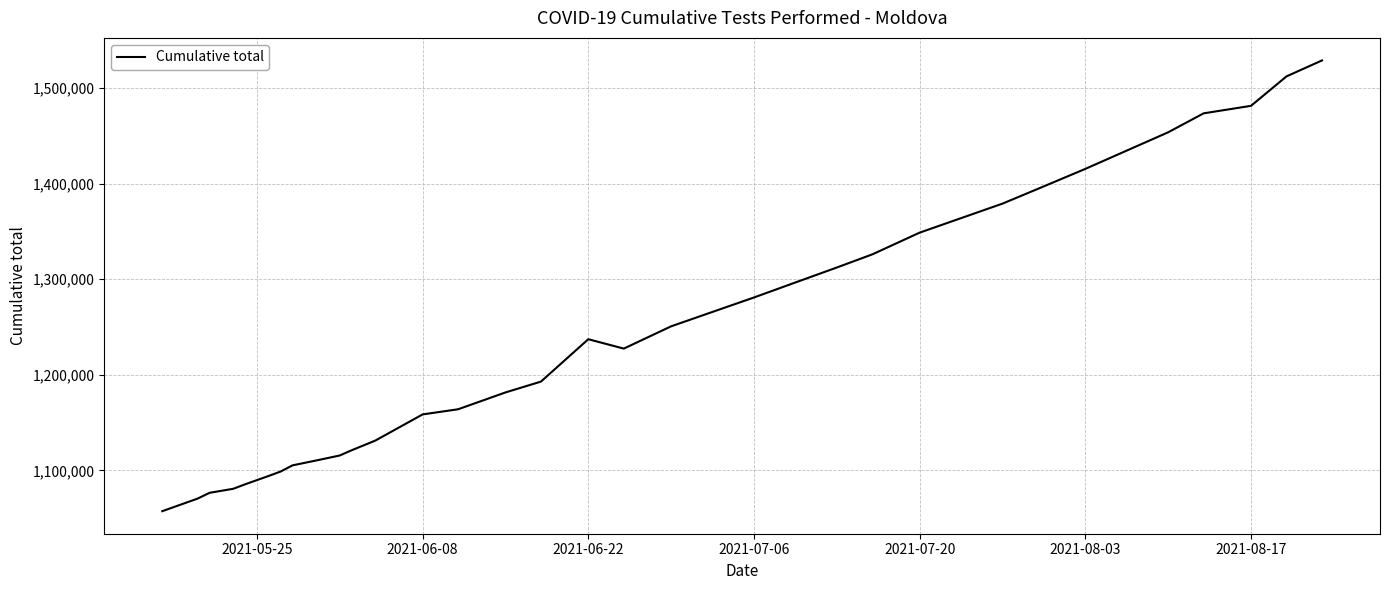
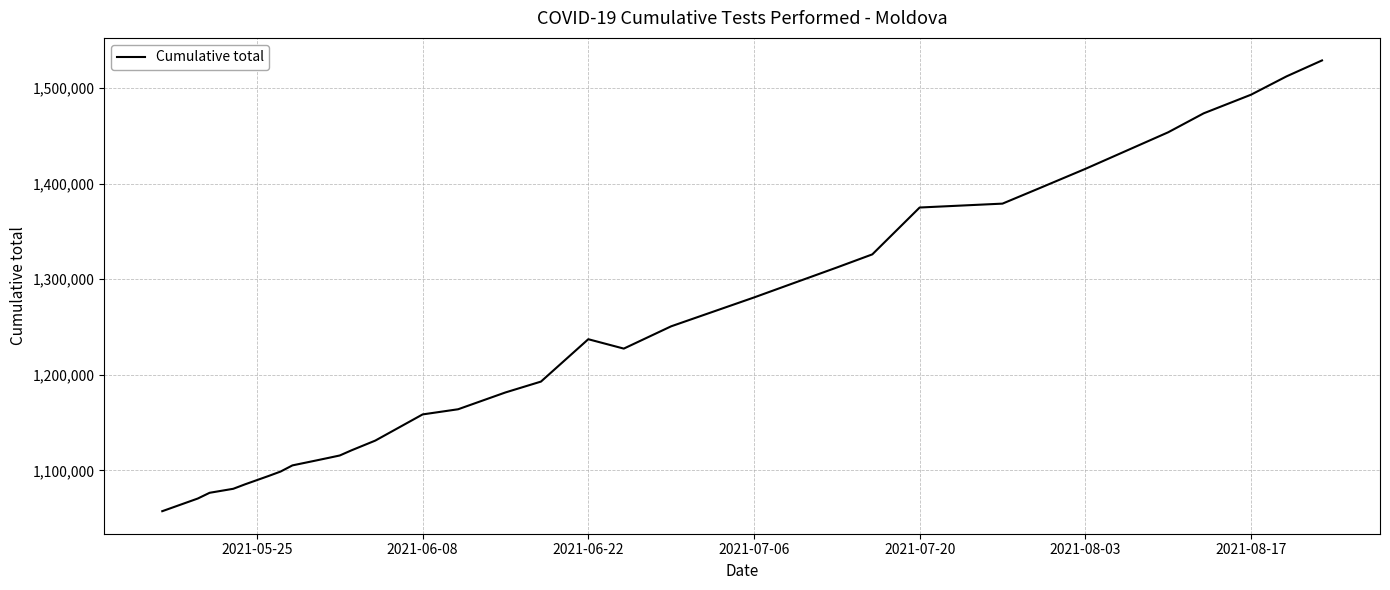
2021-07-20: 1,350,000 -> 1,370,000
2021-08-17: 1,480,000 -> 1,490,000
